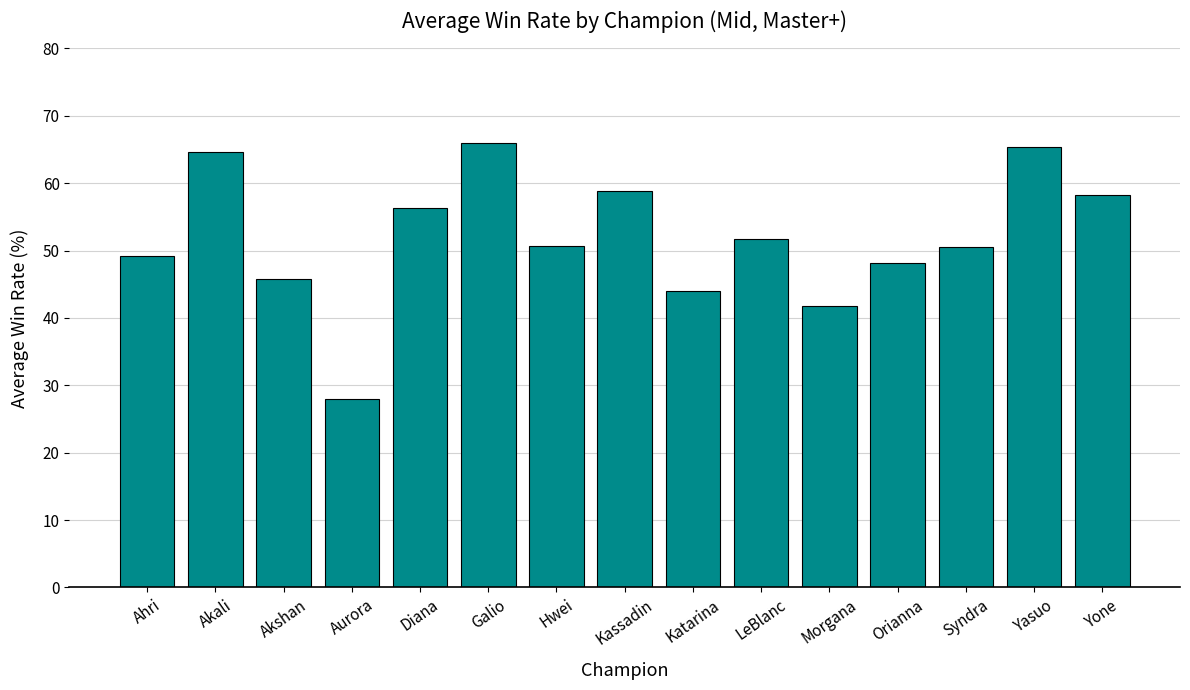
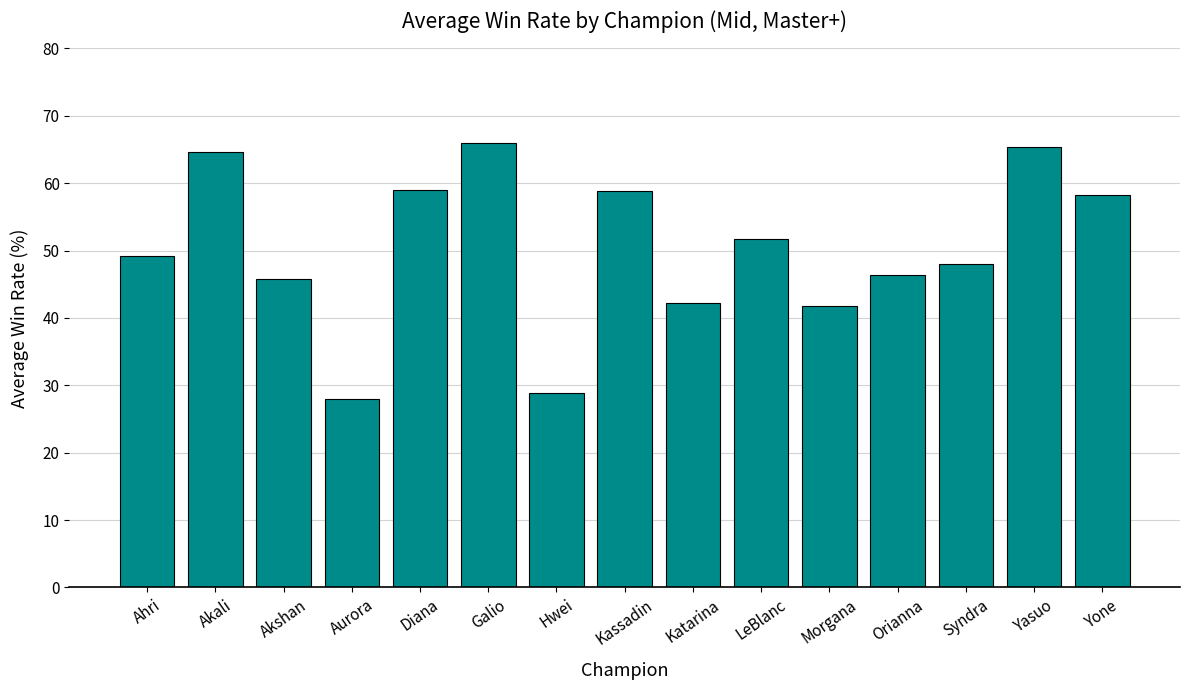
Diana: 56 -> 59
Hwei: 51 -> 29
Katarina: 44 -> 42
Orianna: 48 -> 46
Syndra: 51 -> 48
